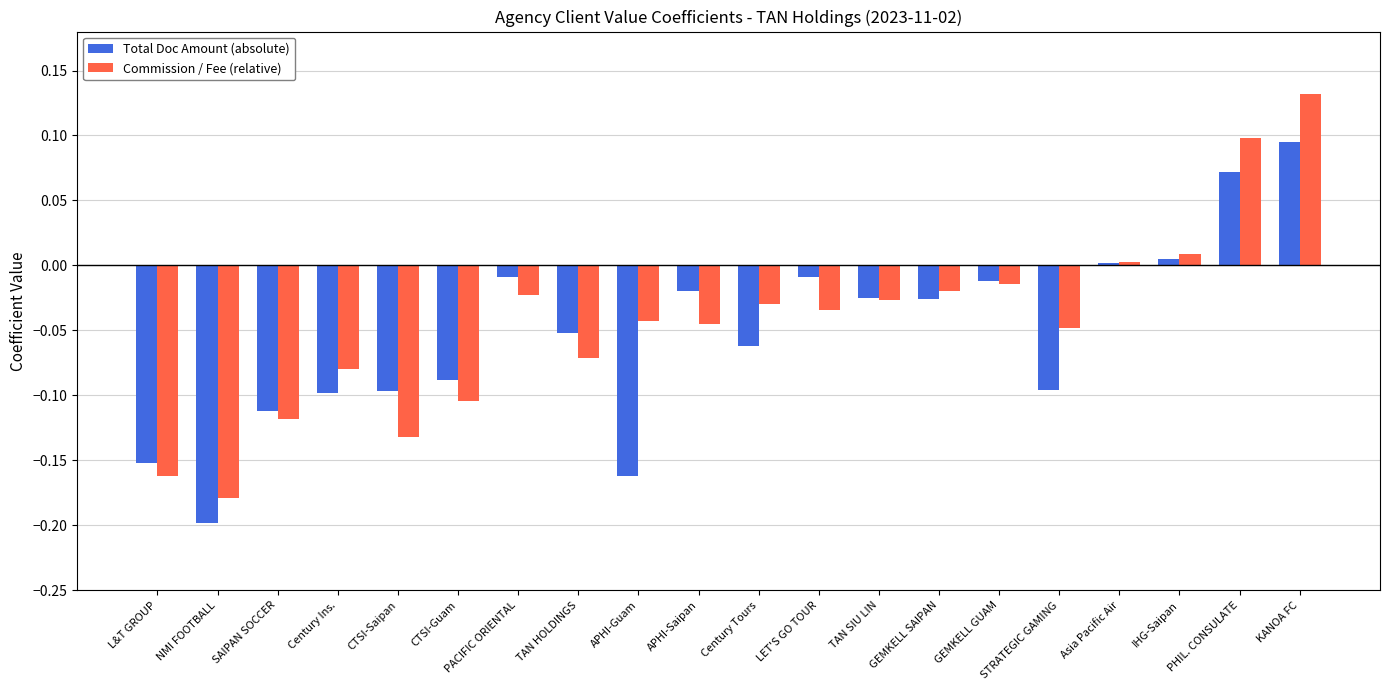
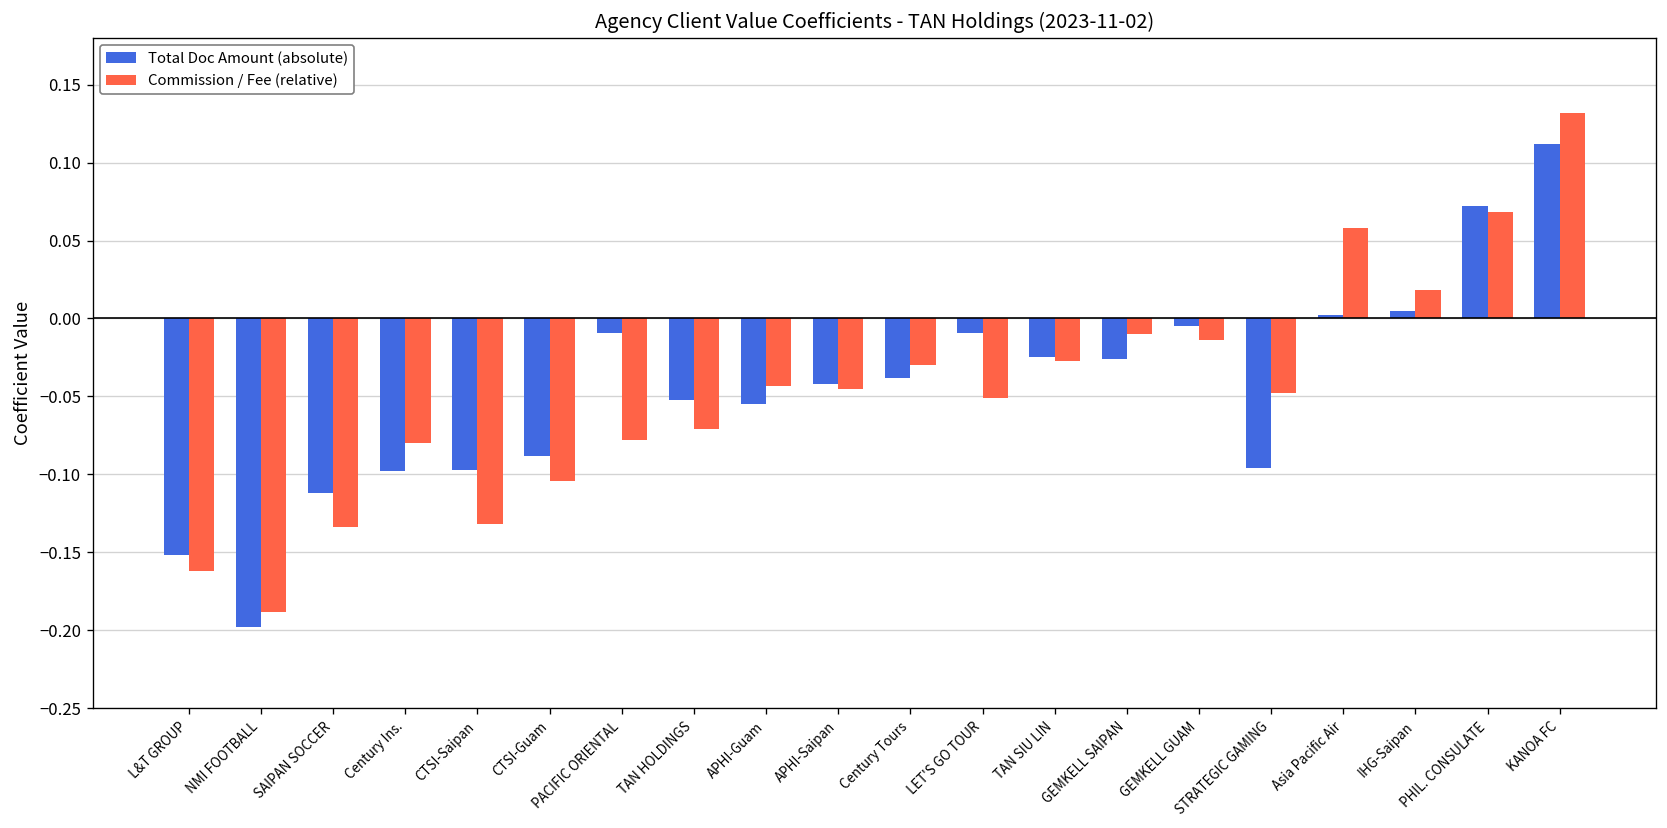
Commission / Fee (relative), NMI FOOTBALL: -0.179 -> -0.188
Commission / Fee (relative), SAIPAN SOCCER: -0.118 -> -0.134
Commission / Fee (relative), PACIFIC ORIENTAL: -0.023 -> -0.078
Total Doc Amount (absolute), APHI-Guam: -0.162 -> -0.055
Total Doc Amount (absolute), APHI-Saipan: -0.020 -> -0.042
Total Doc Amount (absolute), Century Tours: -0.062 -> -0.038
Commission / Fee (relative), LET'S GO TOUR: -0.034 -> -0.051
Commission / Fee (relative), GEMKELL SAIPAN: -0.02 -> -0.01
Total Doc Amount (absolute), GEMKELL GUAM: -0.012 -> -0.005
Commission / Fee (relative), Asia Pacific Air: 0.003 -> 0.058
Commission / Fee (relative), IHG-Saipan: 0.009 -> 0.018
Commission / Fee (relative), PHIL. CONSULATE: 0.098 -> 0.068
Total Doc Amount (absolute), KANOA FC: 0.095 -> 0.112
